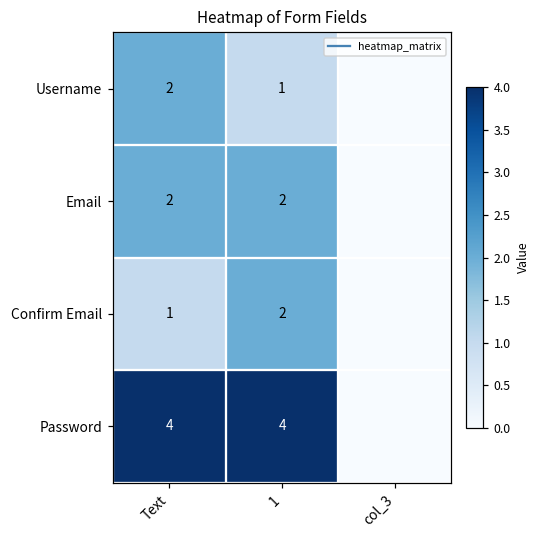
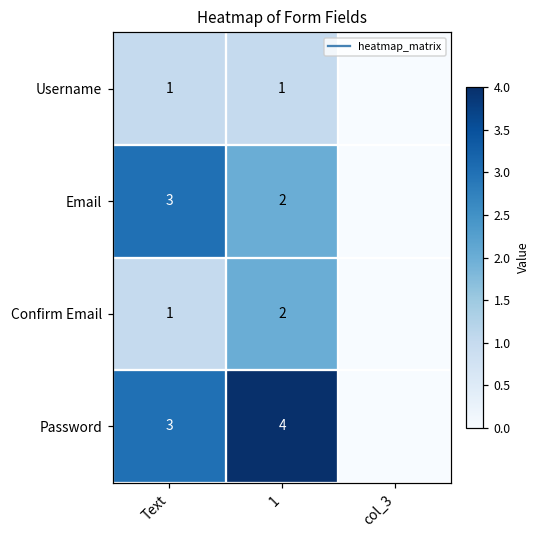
Username, Text: 2 -> 1
Email, Text: 2 -> 3
Password, Text: 4 -> 3
